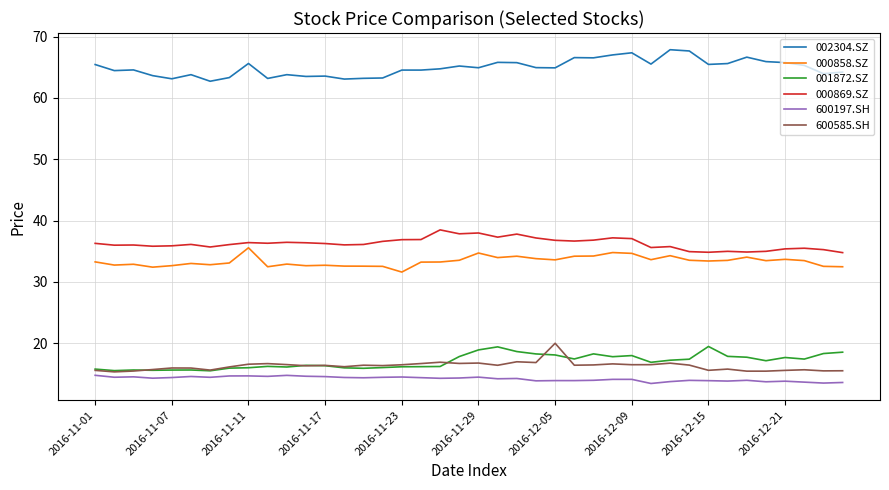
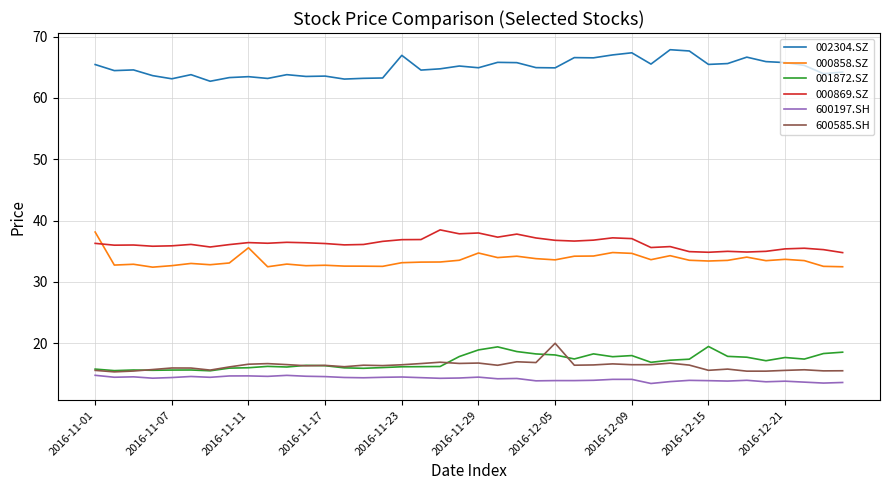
000858.SZ, 2016-11-01: 33 -> 38
002304.SZ, 2016-11-11: 66 -> 63
002304.SZ, 2016-11-23: 65 -> 67
000858.SZ, 2016-11-23: 32 -> 33
